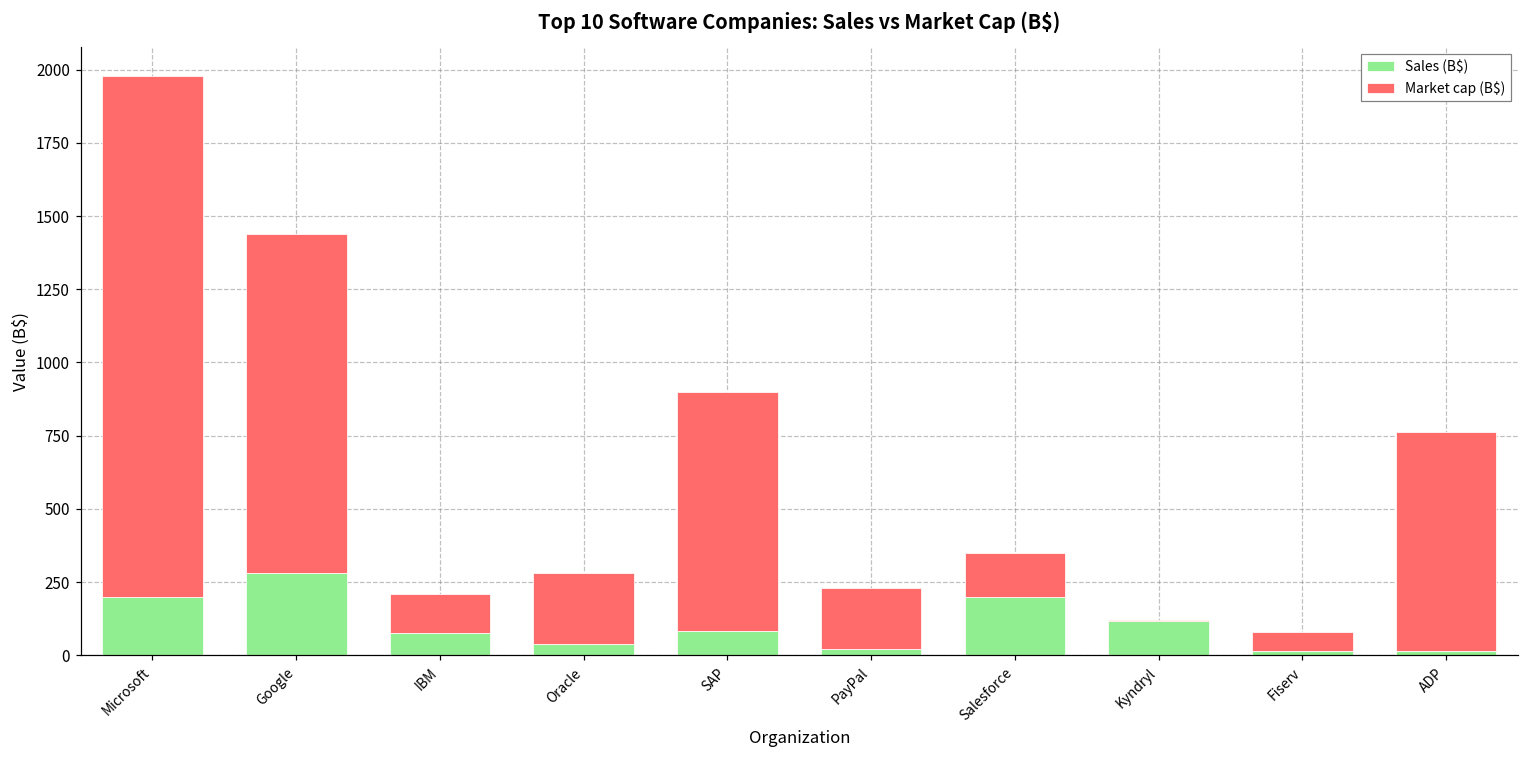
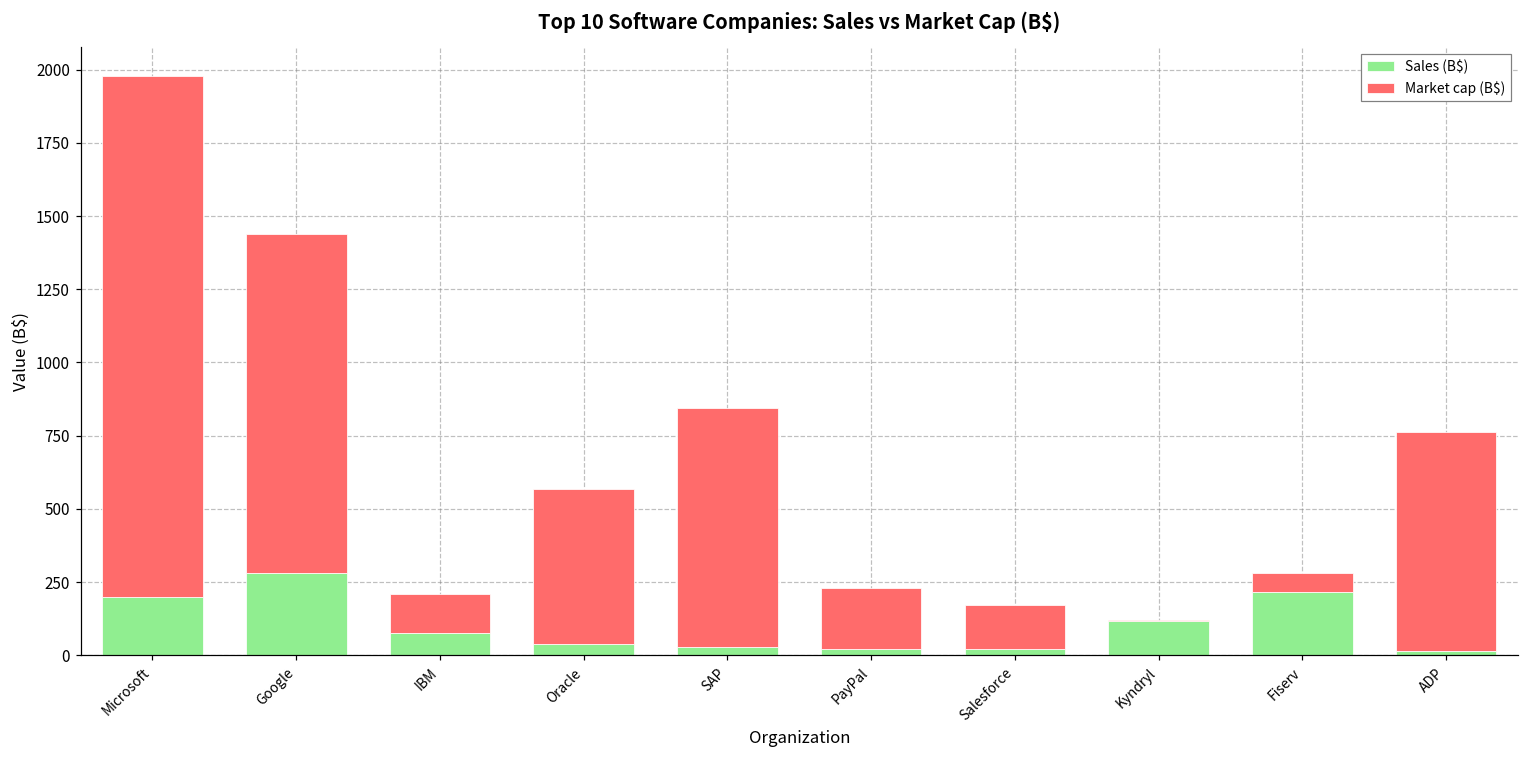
Market cap (B$), Oracle: 240 -> 530
Sales (B$), SAP: 80 -> 30
Sales (B$), Salesforce: 200 -> 20
Sales (B$), Fiserv: 10 -> 220
